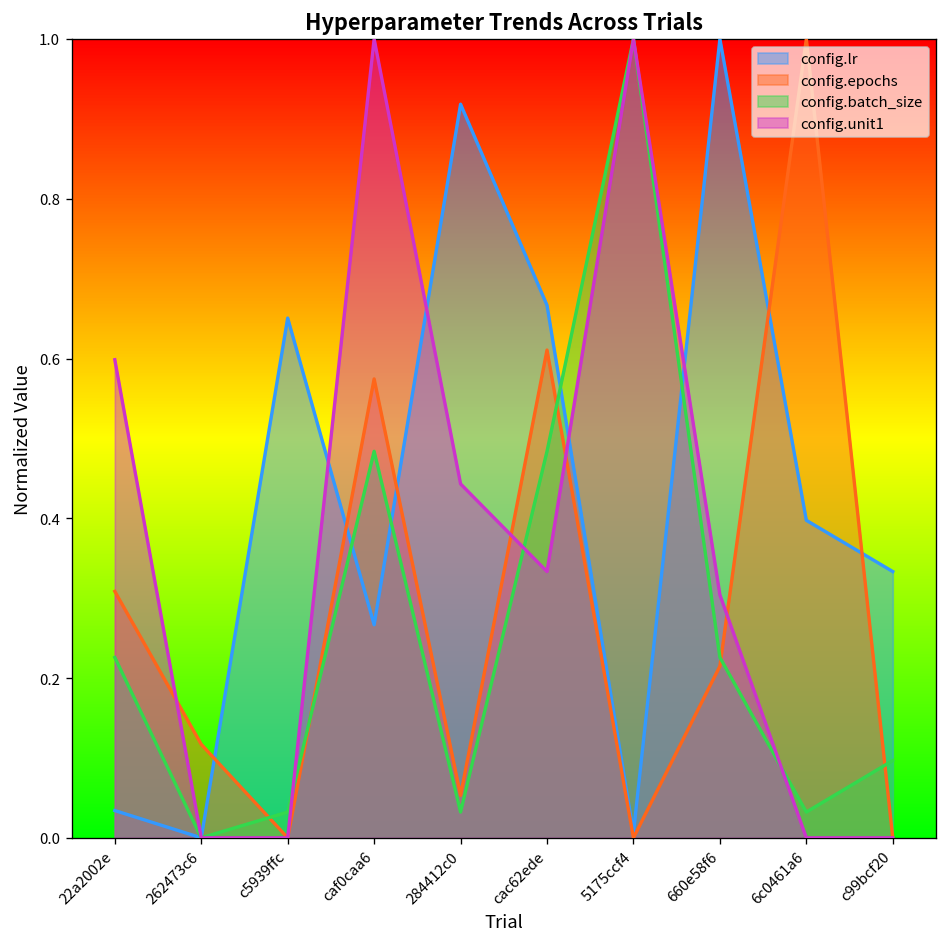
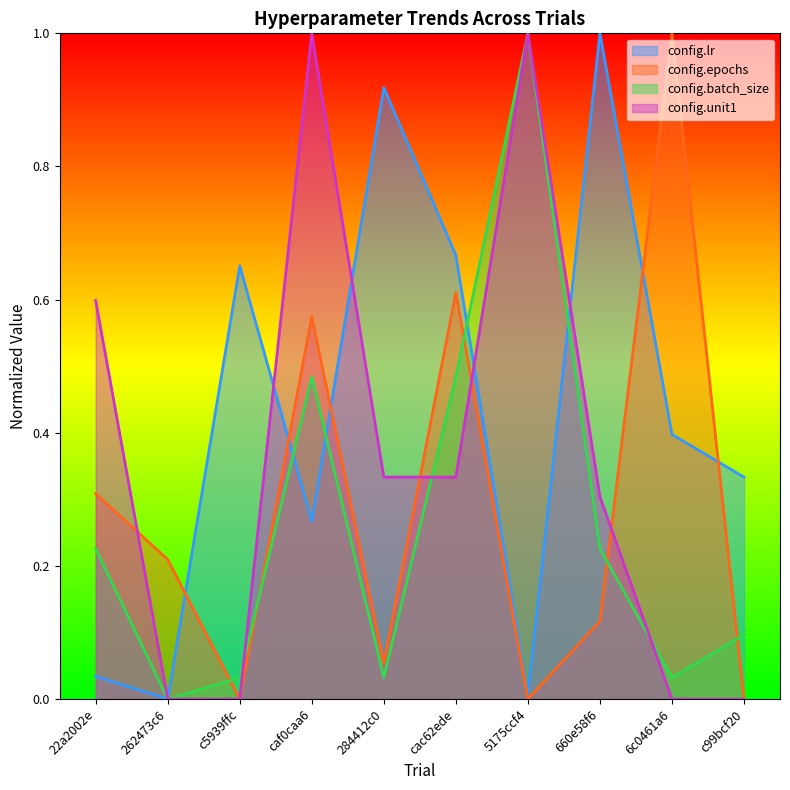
config.epochs, 262473c6: 0.12 -> 0.21
config.unit1, 284412c0: 0.44 -> 0.33
config.epochs, 660e58f6: 0.21 -> 0.12
